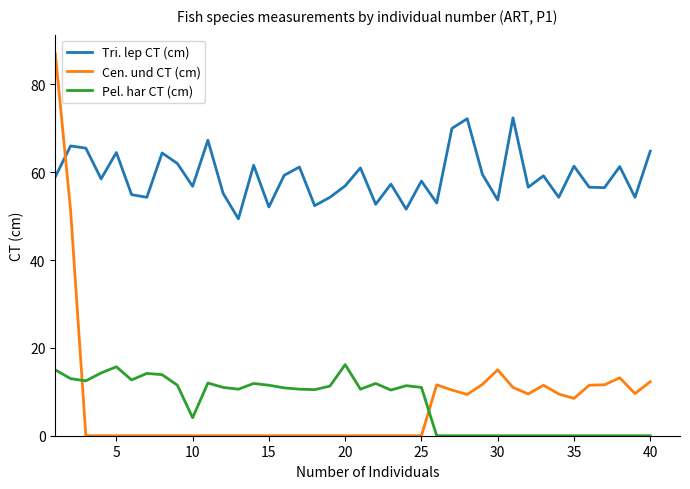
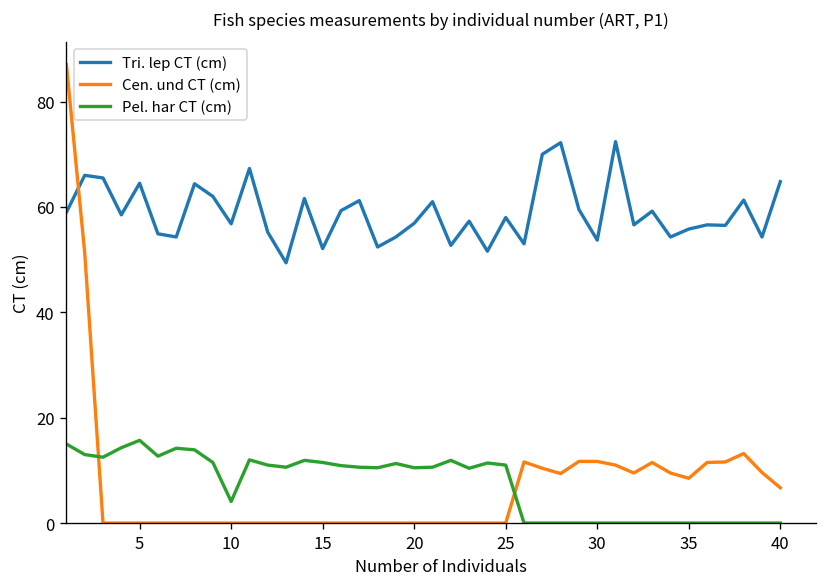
Pel. har CT (cm), 20: 16 -> 11
Cen. und CT (cm), 30: 15 -> 12
Tri. lep CT (cm), 35: 61 -> 56
Cen. und CT (cm), 40: 12 -> 7
